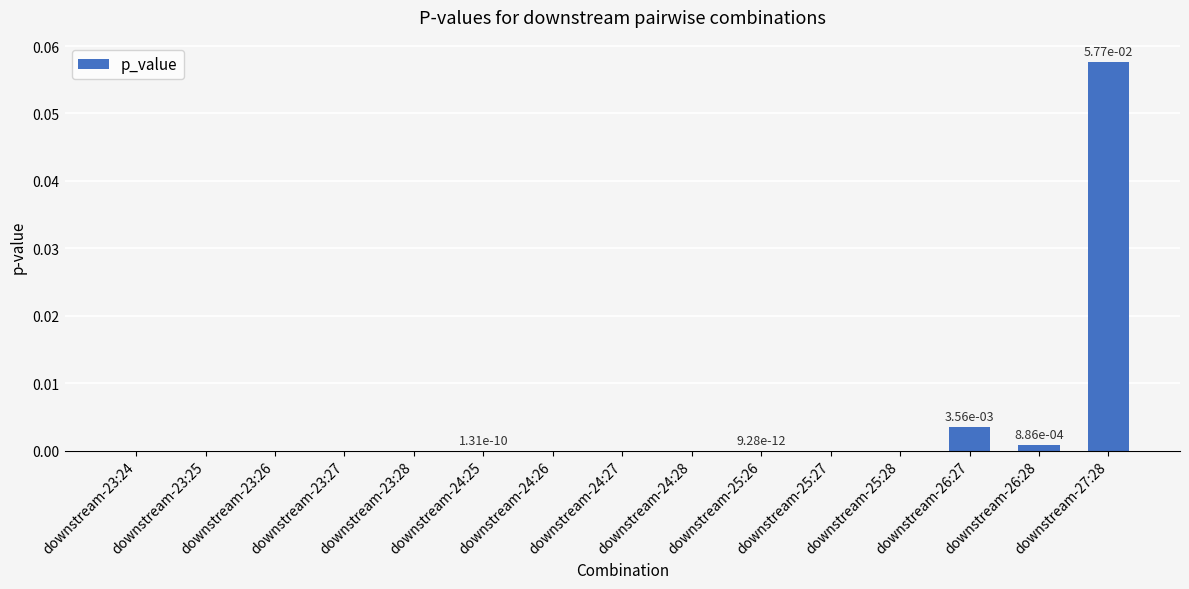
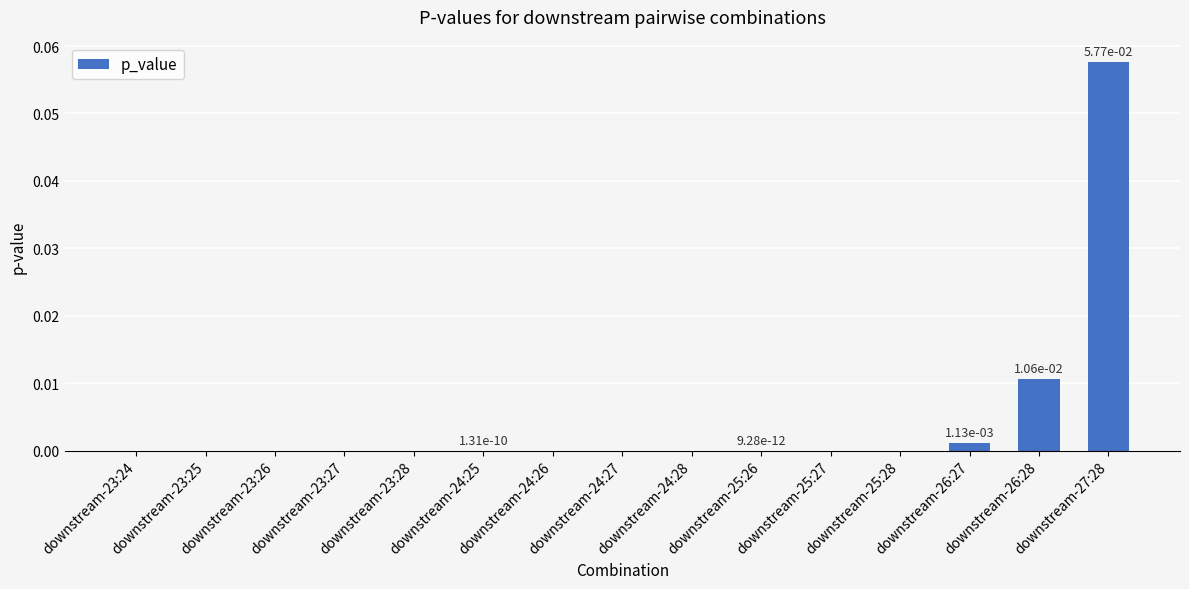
downstream-26:27: 3.56e-03 -> 1.13e-03
downstream-26:28: 8.86e-04 -> 1.06e-02
